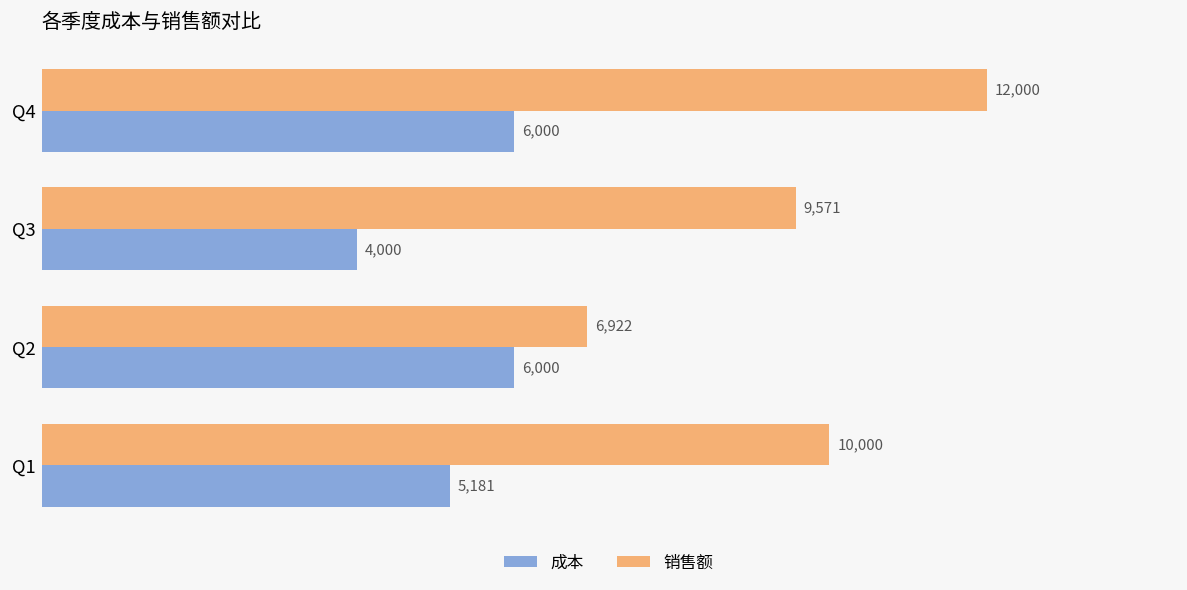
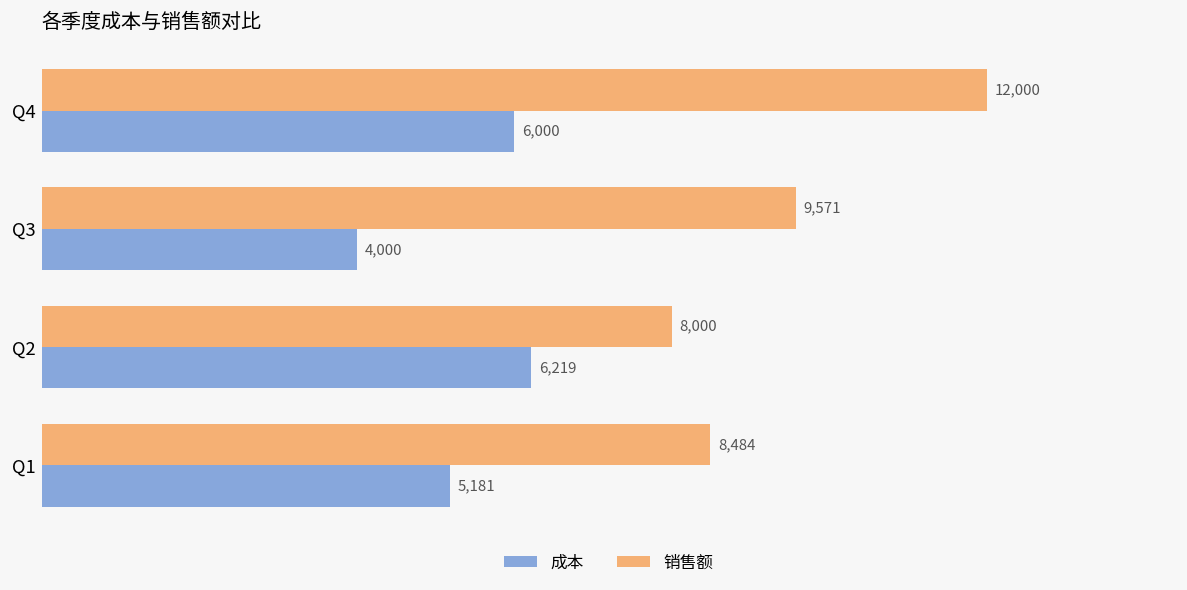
销售额, Q2: 6,922 -> 8,000
成本, Q2: 6,000 -> 6,219
销售额, Q1: 10,000 -> 8,484
